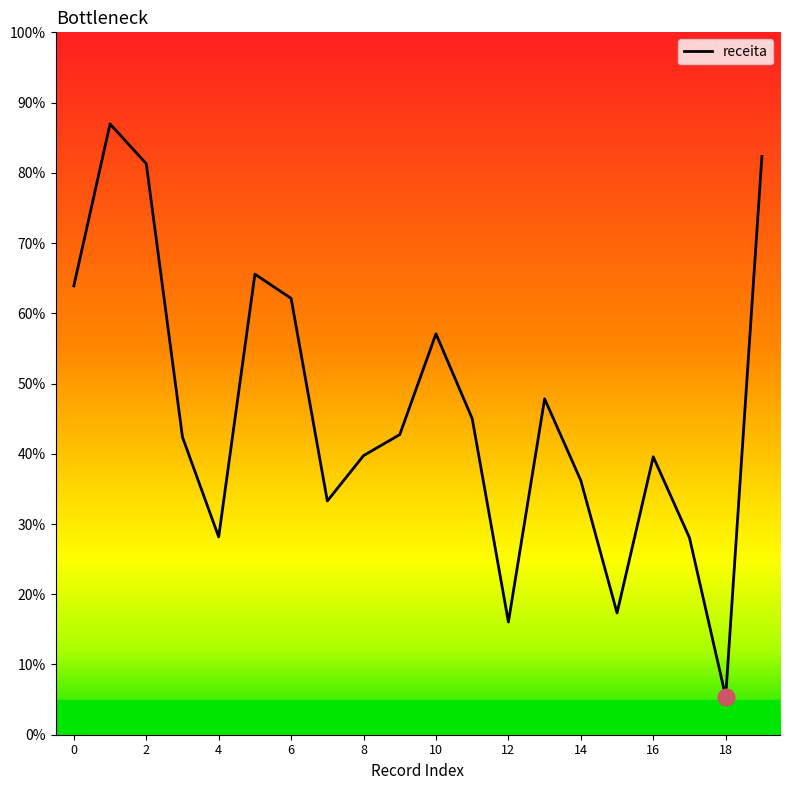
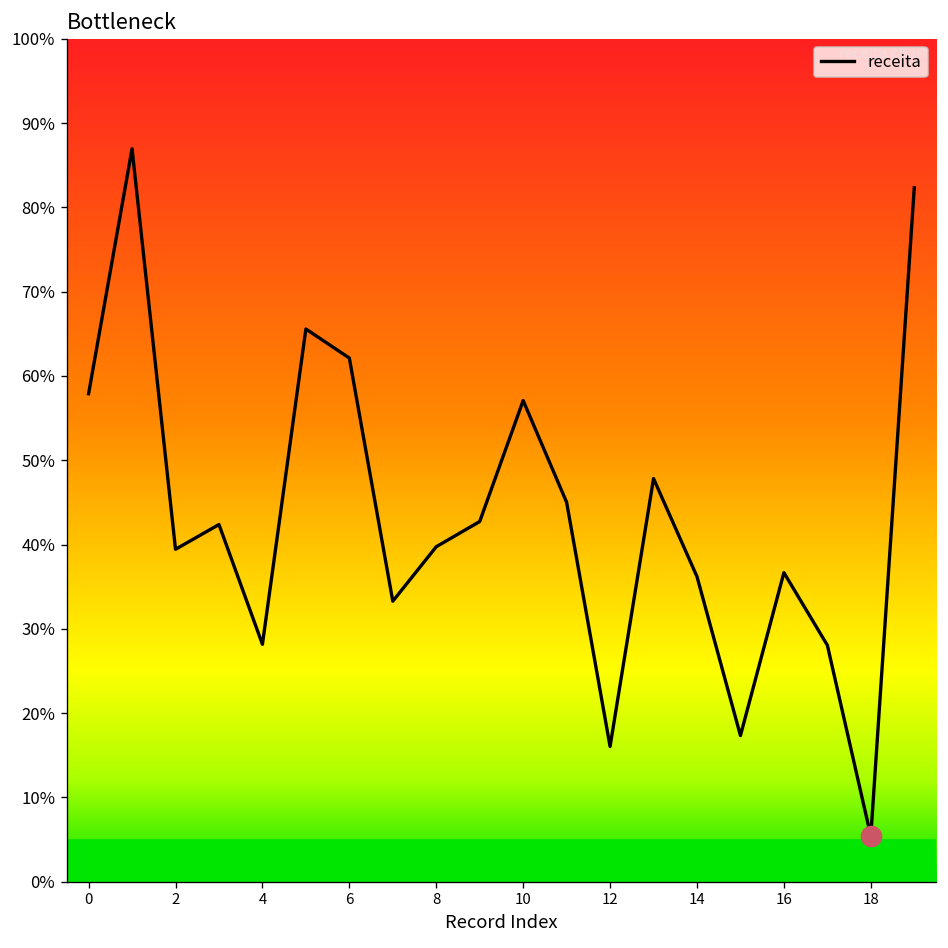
receita, 0: 64% -> 58%
receita, 2: 81% -> 39%
receita, 16: 40% -> 37%
